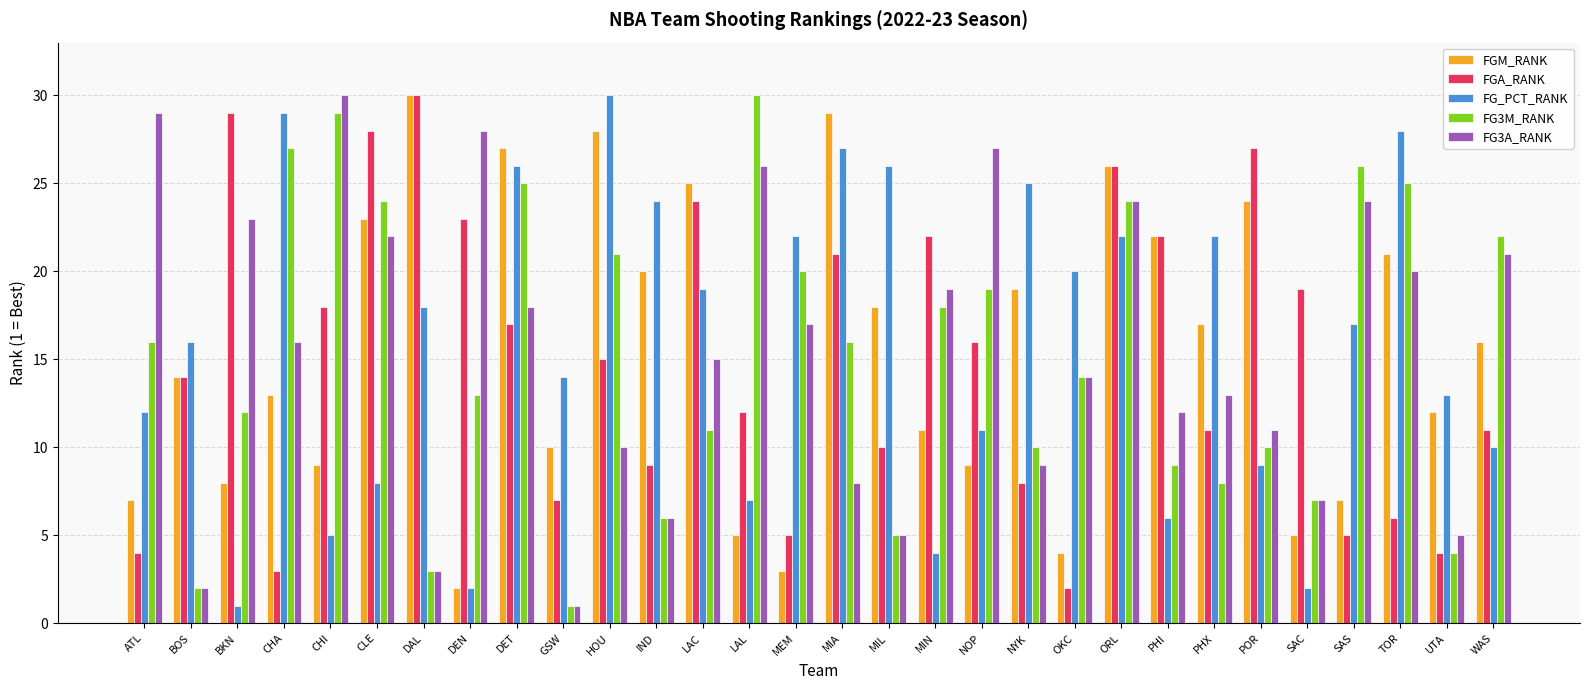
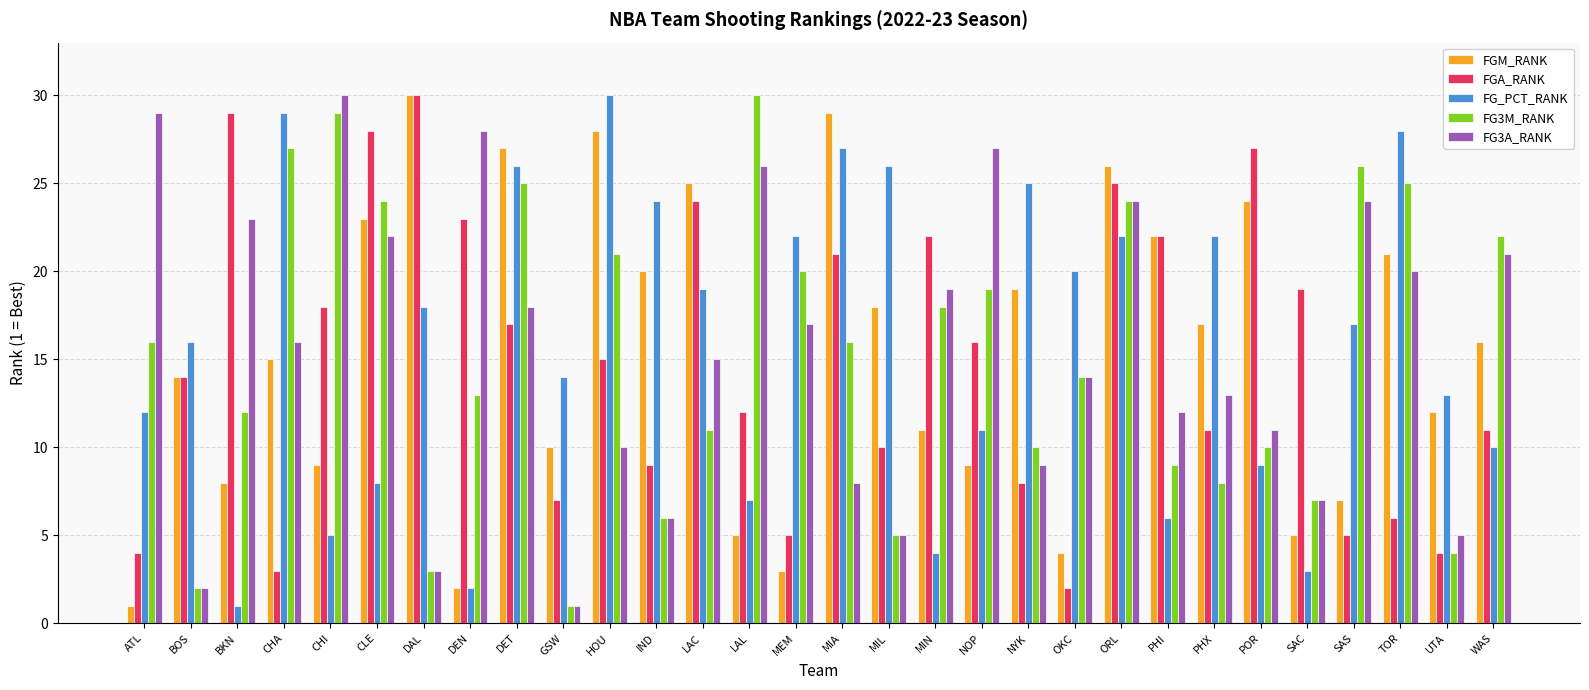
FGM_RANK, ATL: 7 -> 1
FGM_RANK, CHA: 13 -> 15
FGA_RANK, ORL: 26 -> 25
FG_PCT_RANK, SAC: 2 -> 3
